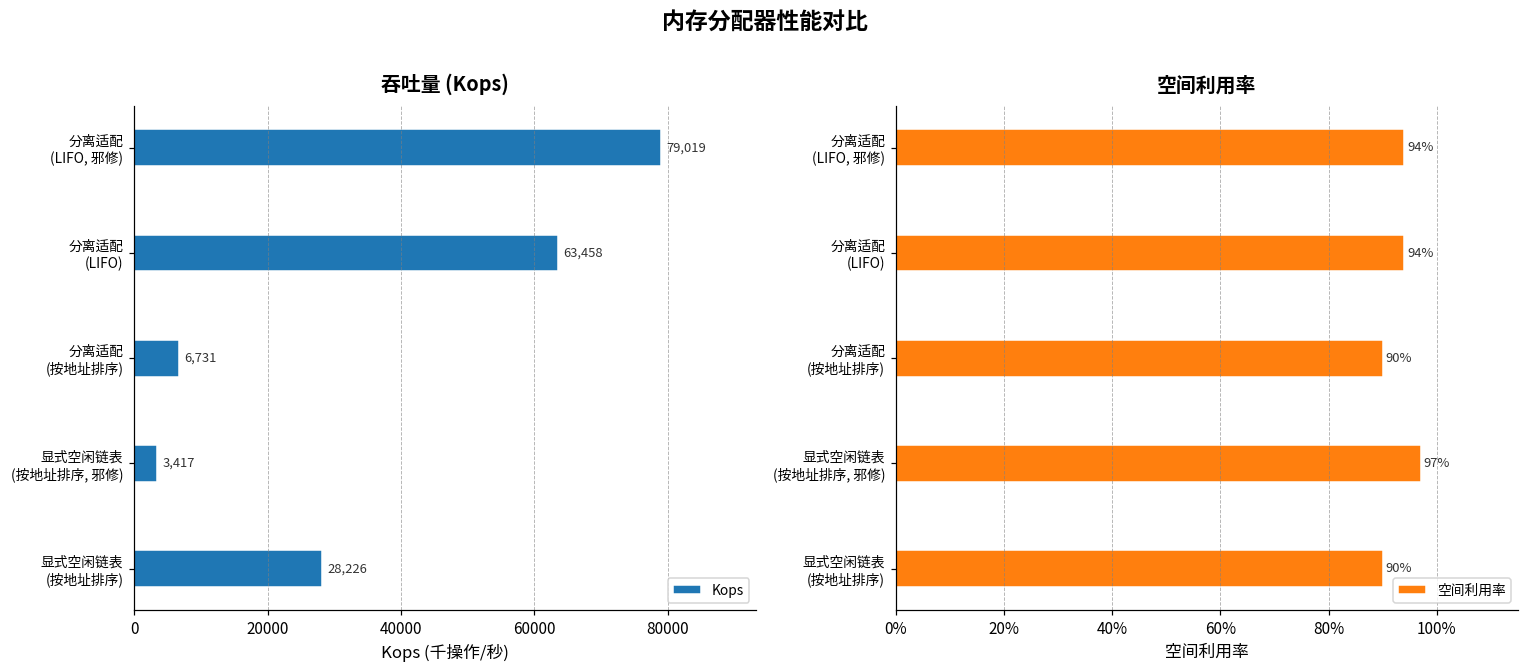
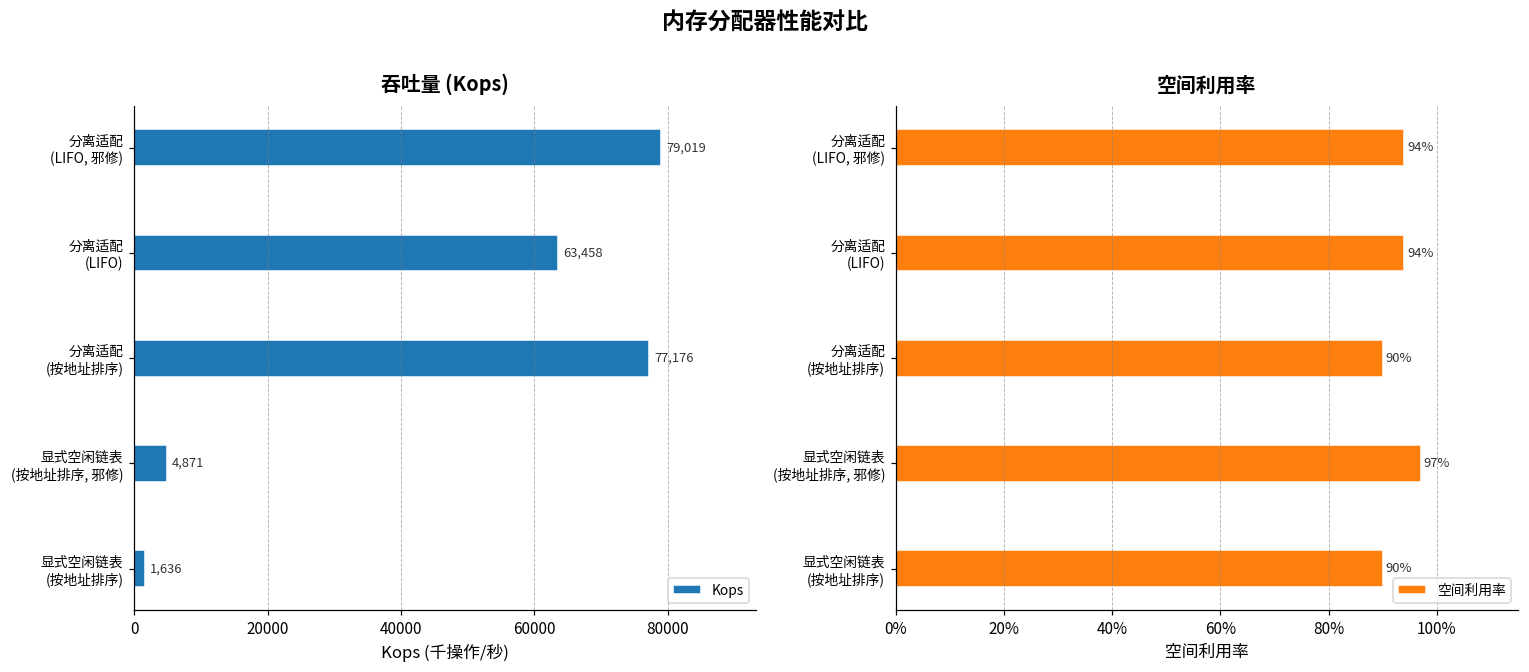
吞吐量 (Kops), 分离适配 (按地址排序): 6,731 -> 77,176
吞吐量 (Kops), 显式空闲链表 (按地址排序, 邪修): 3,417 -> 4,871
吞吐量 (Kops), 显式空闲链表 (按地址排序): 28,226 -> 1,636
